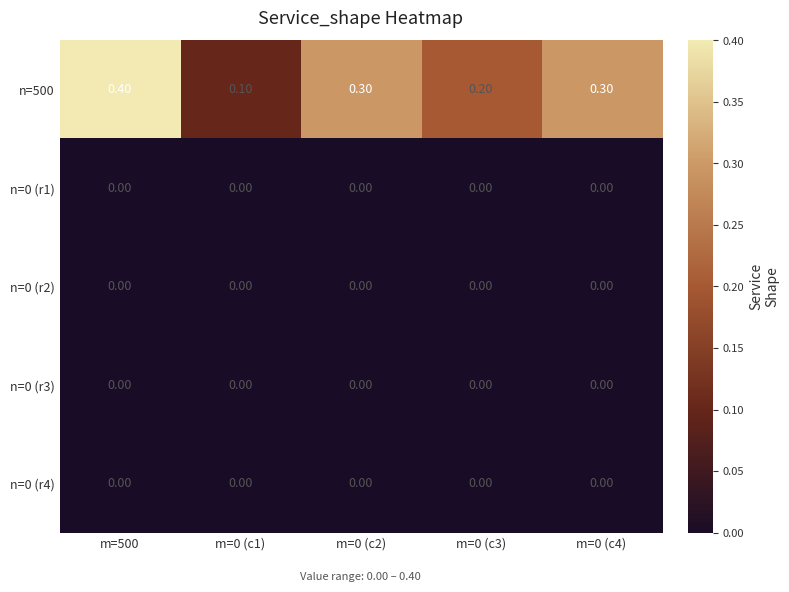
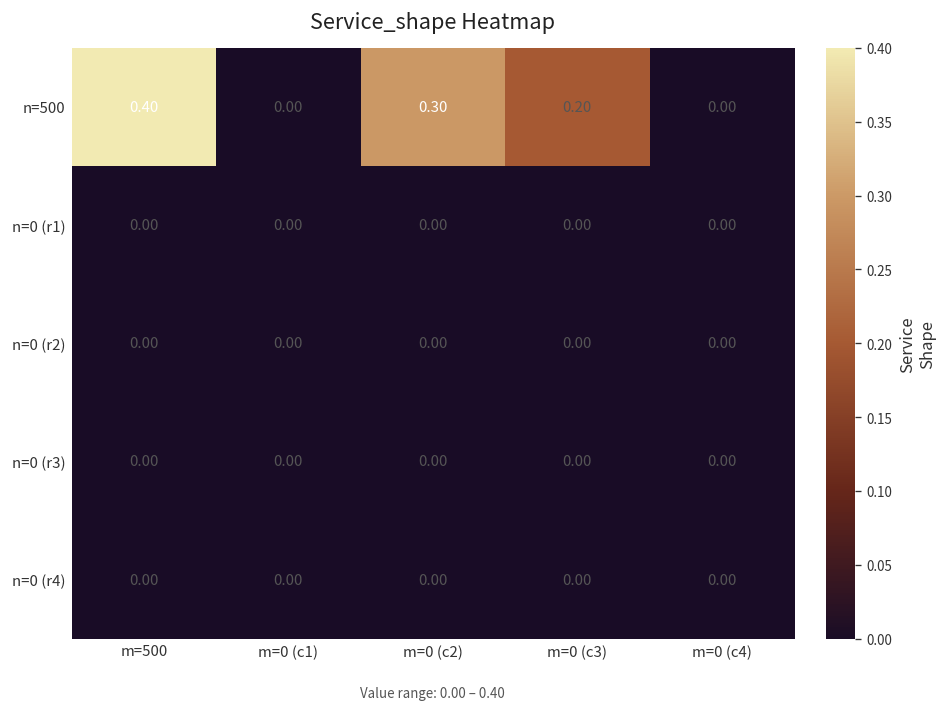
n=500, m=0 (c1): 0.10 -> 0.00
n=500, m=0 (c4): 0.30 -> 0.00
